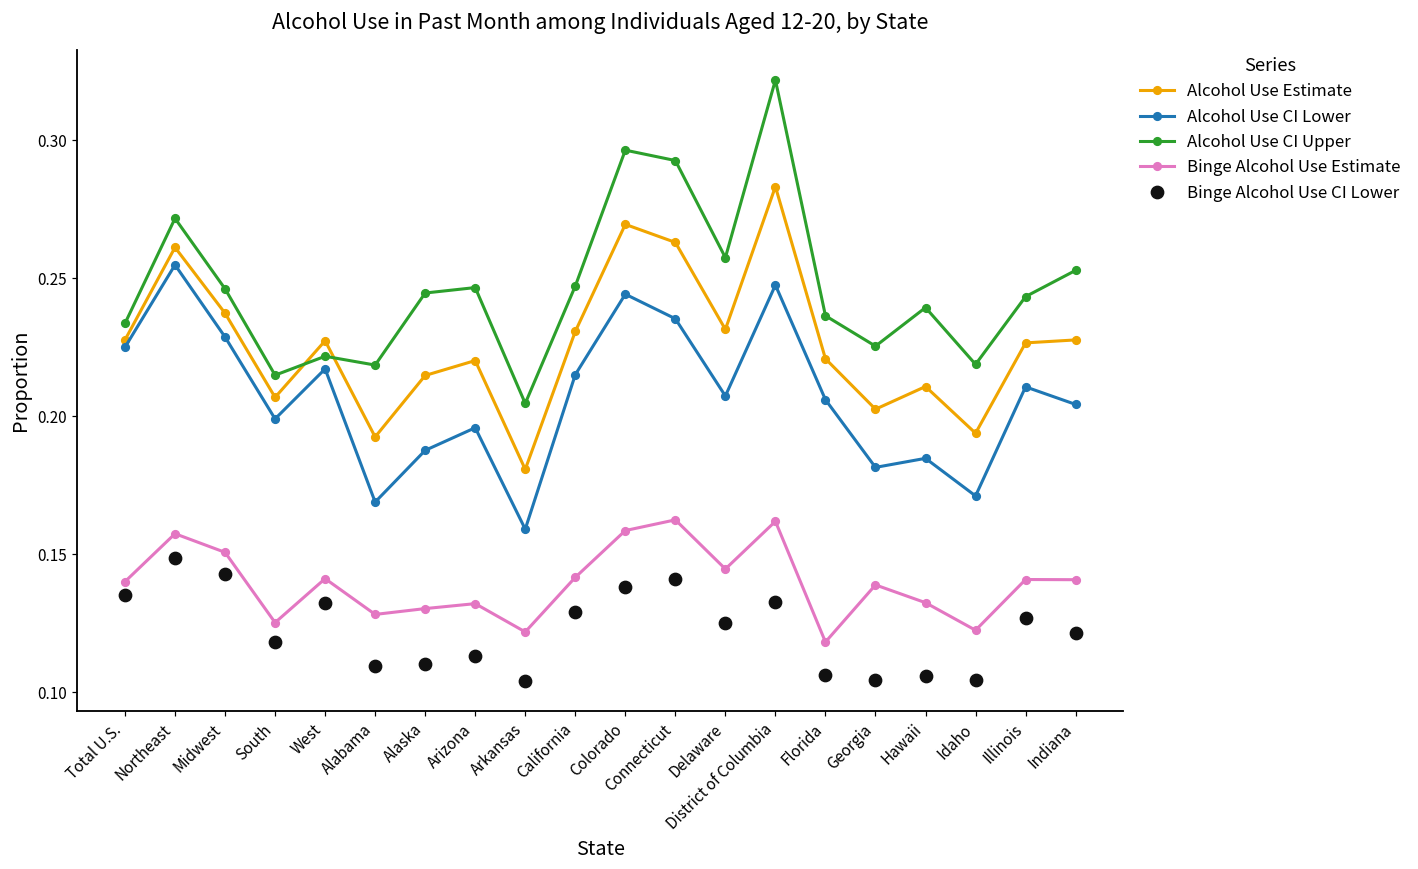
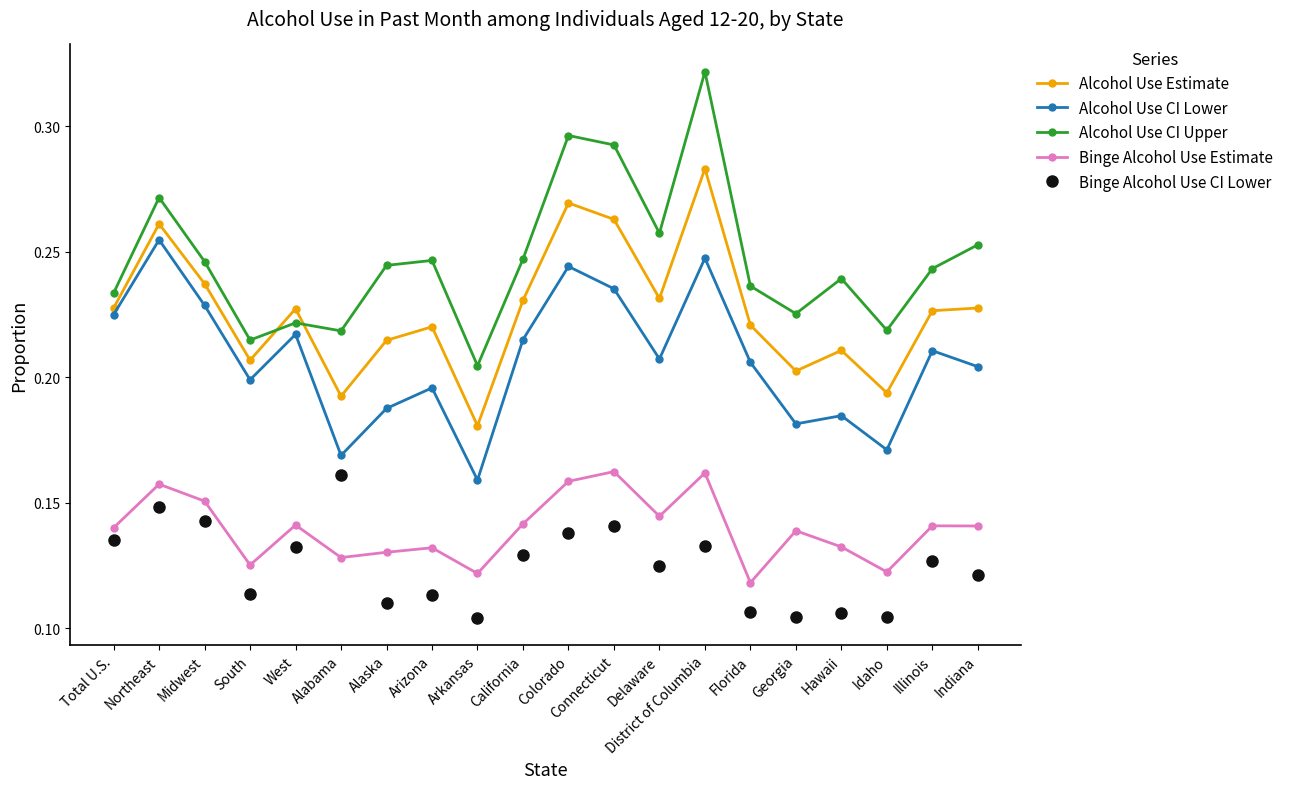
Binge Alcohol Use CI Lower, South: 0.118 -> 0.113
Binge Alcohol Use CI Lower, Alabama: 0.109 -> 0.161
